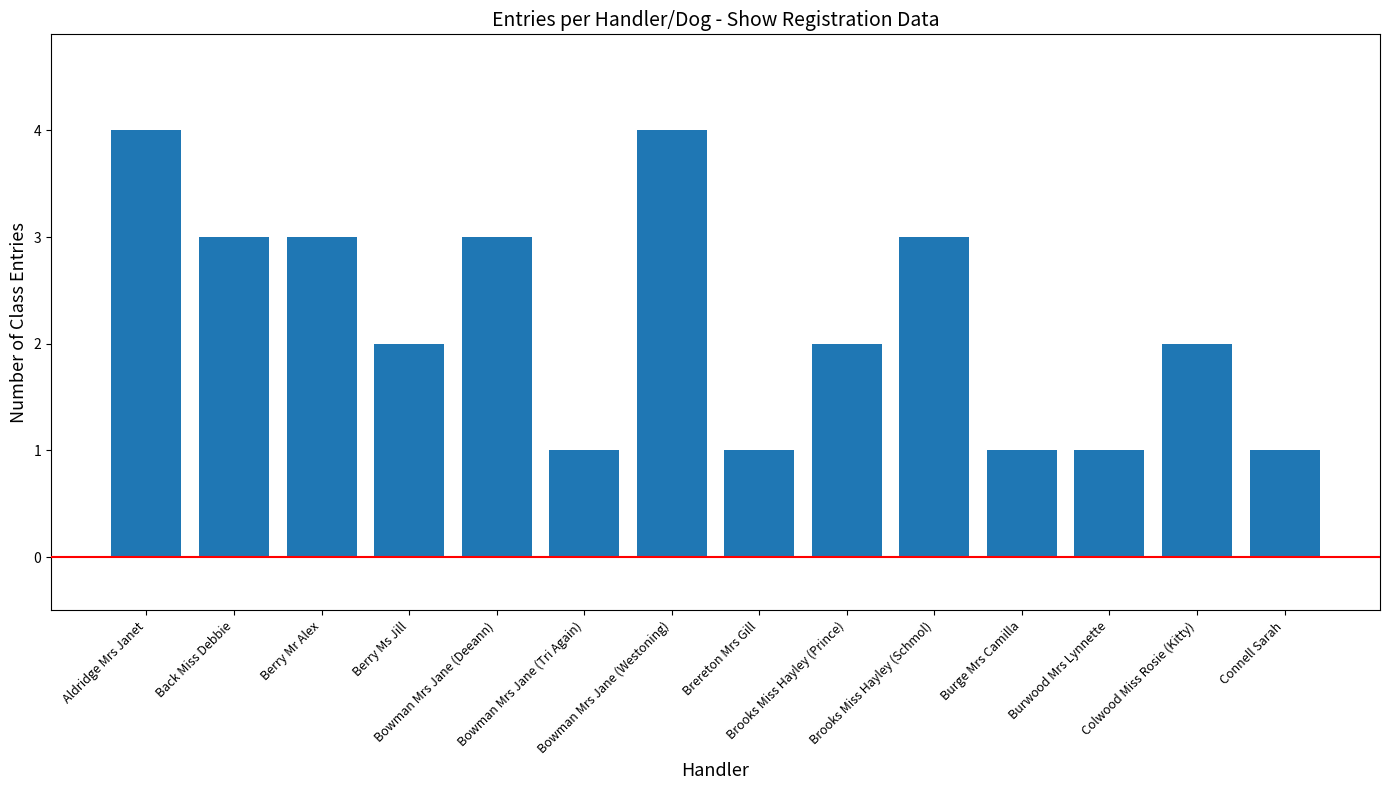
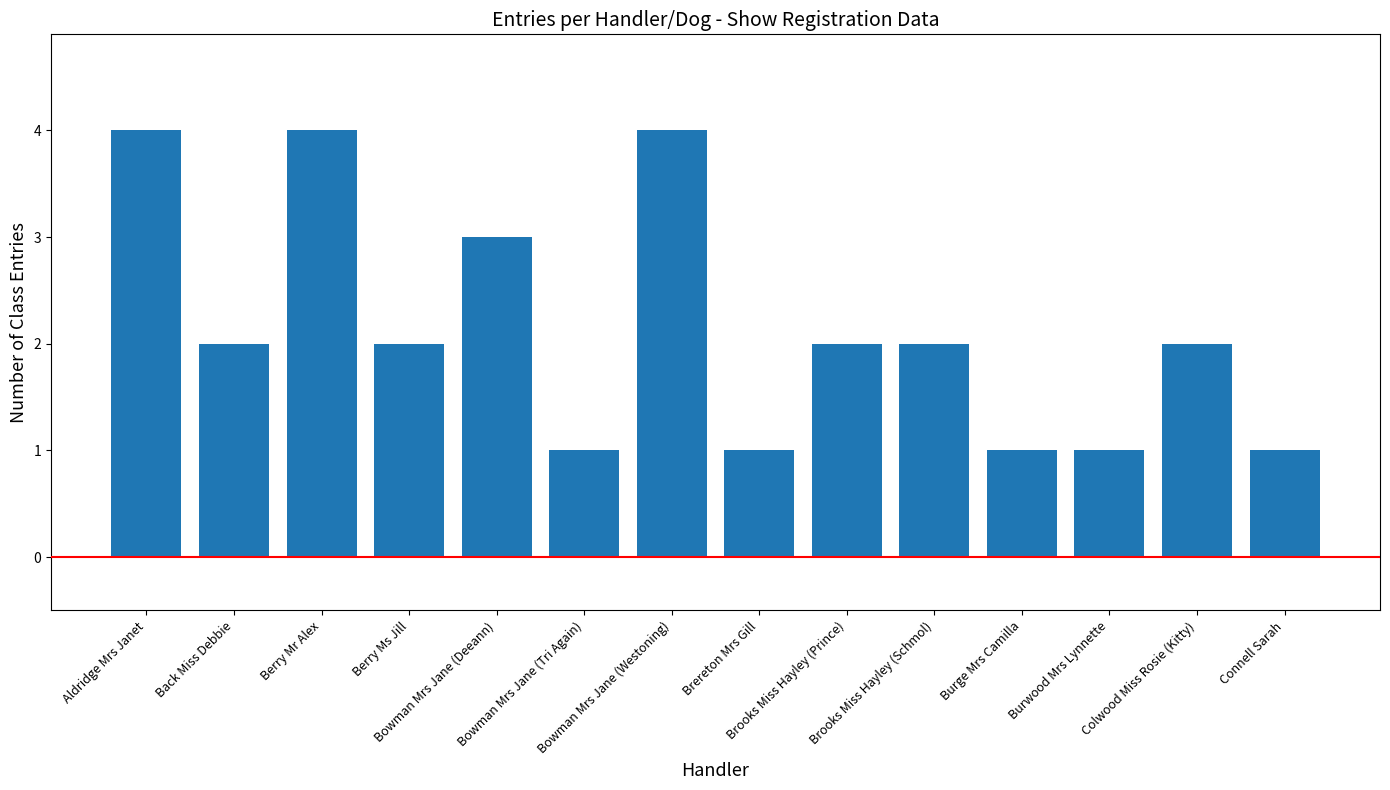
Back Miss Debbie: 3 -> 2
Berry Mr Alex: 3 -> 4
Brooks Miss Hayley (Schmol): 3 -> 2
